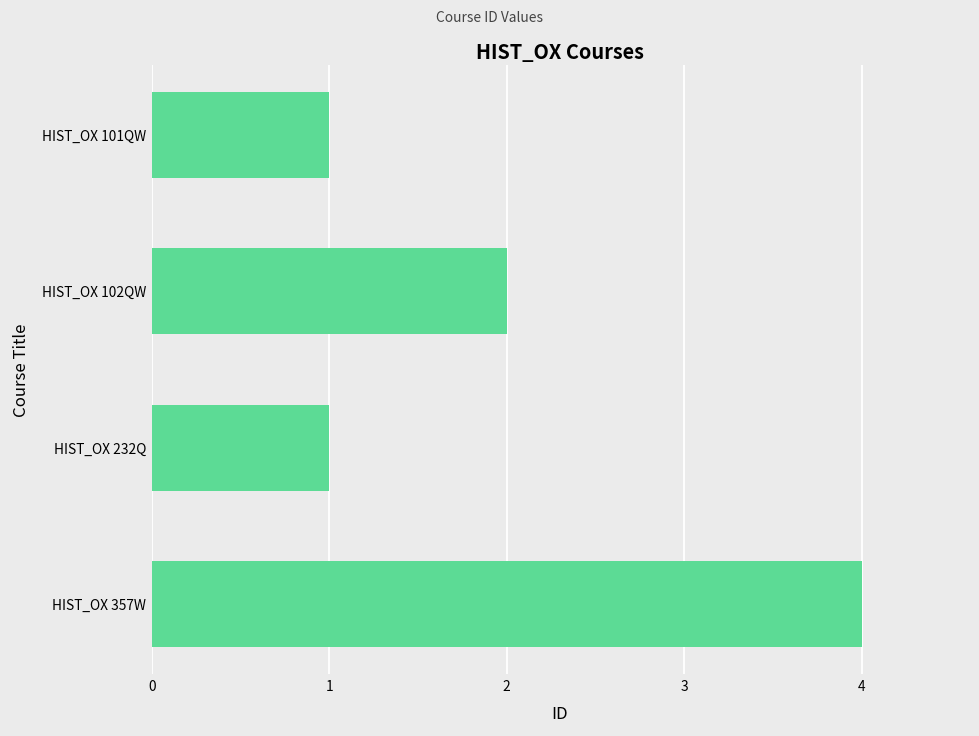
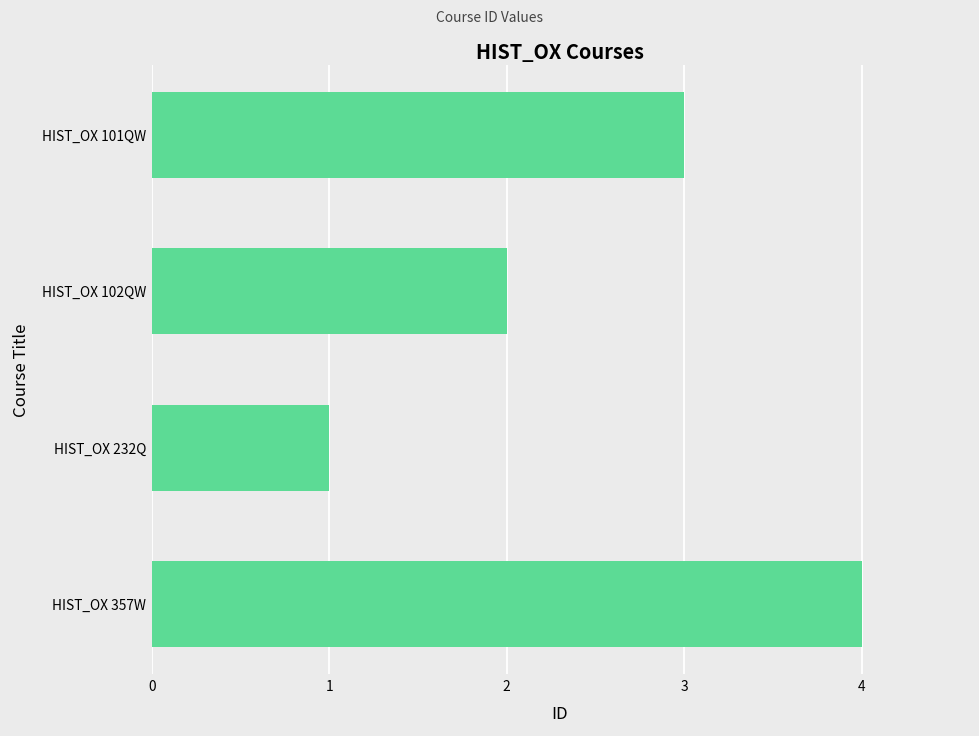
HIST_OX 101QW: 1 -> 3
